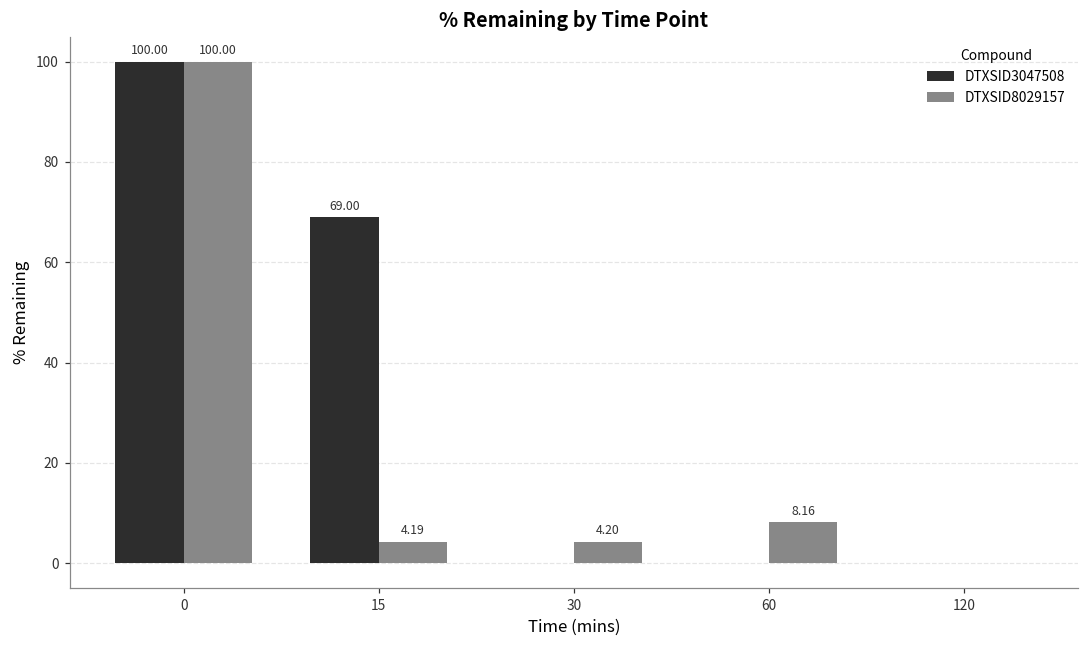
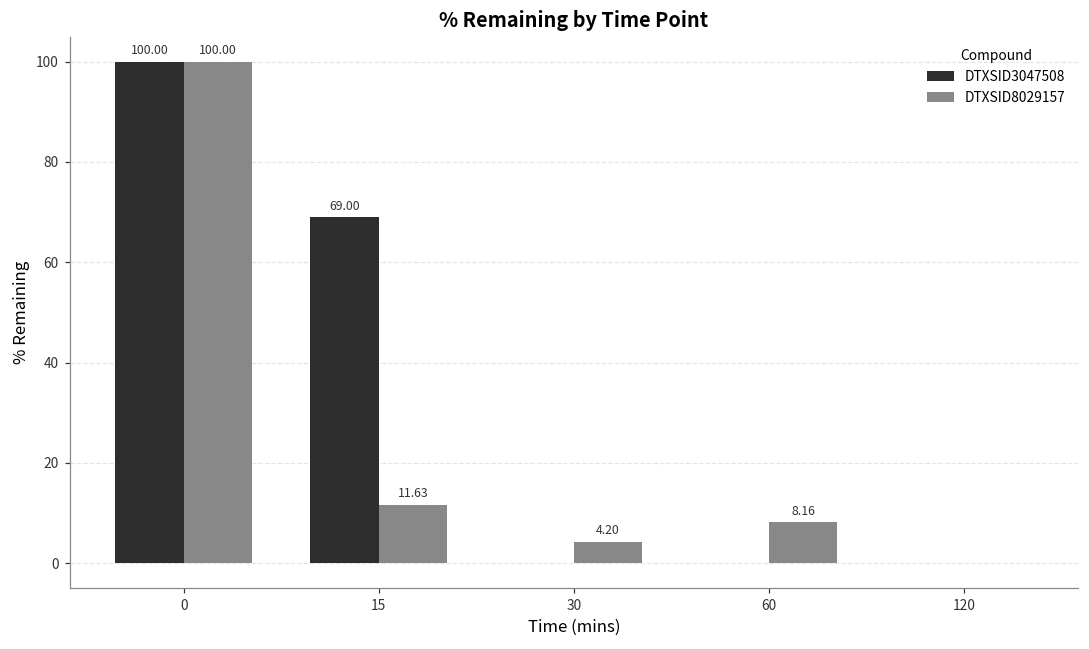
DTXSID8029157, 15: 4.19 -> 11.63
